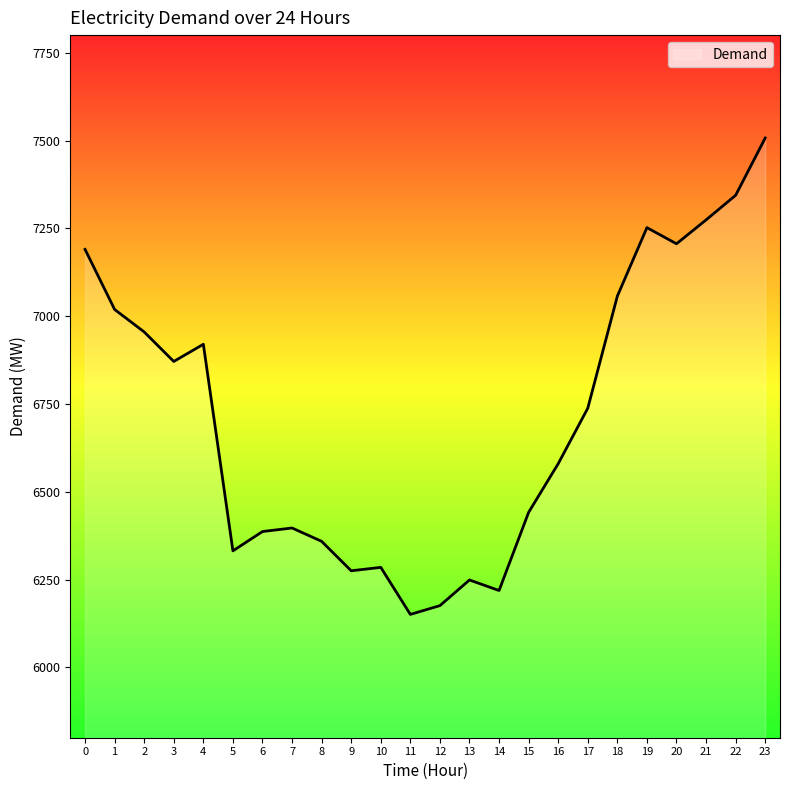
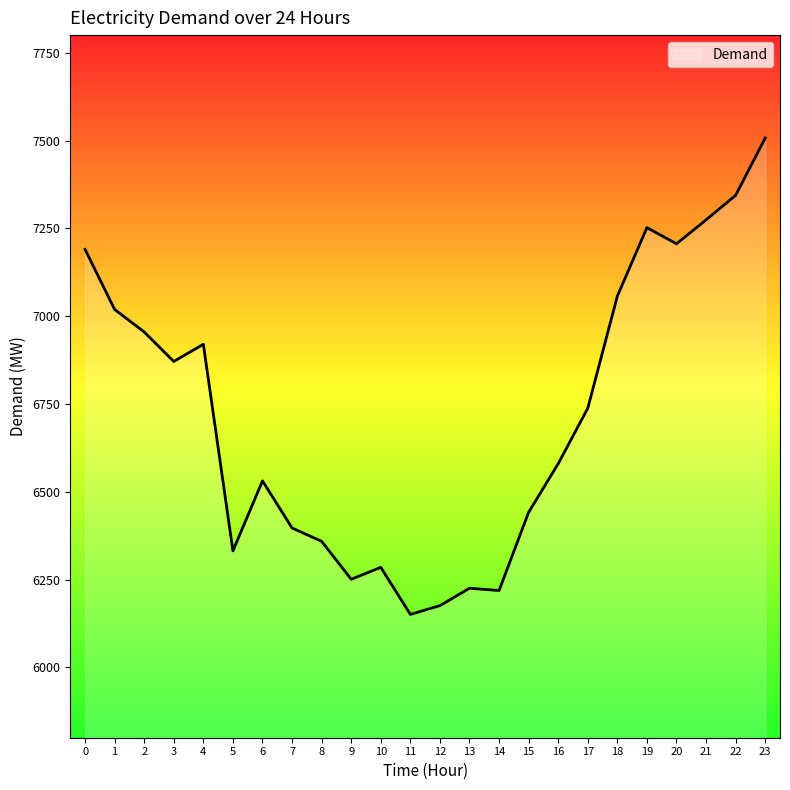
6: 6390 -> 6530
9: 6280 -> 6250
13: 6250 -> 6230
